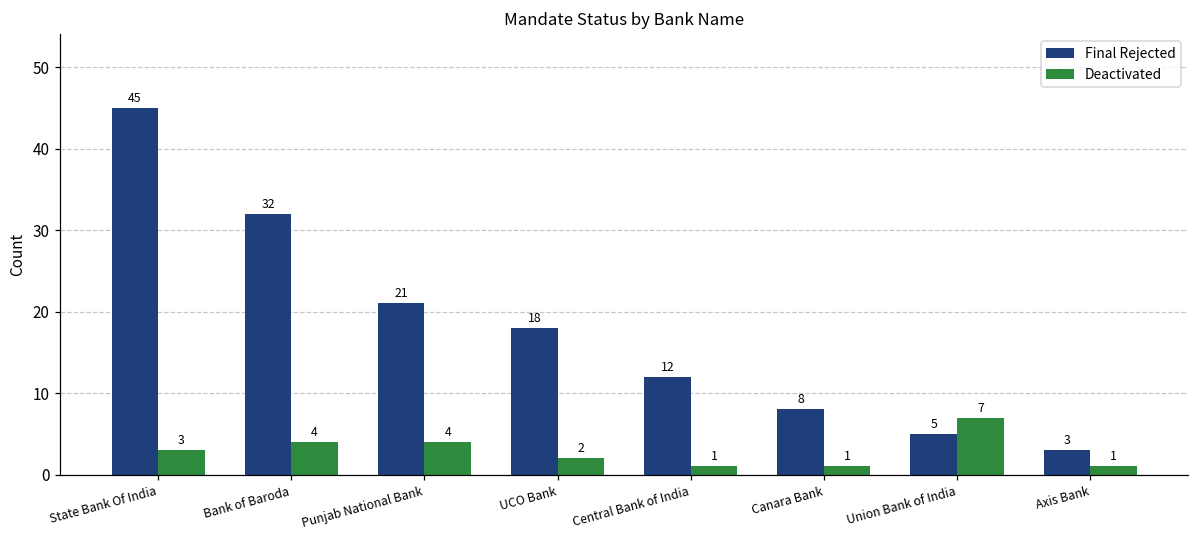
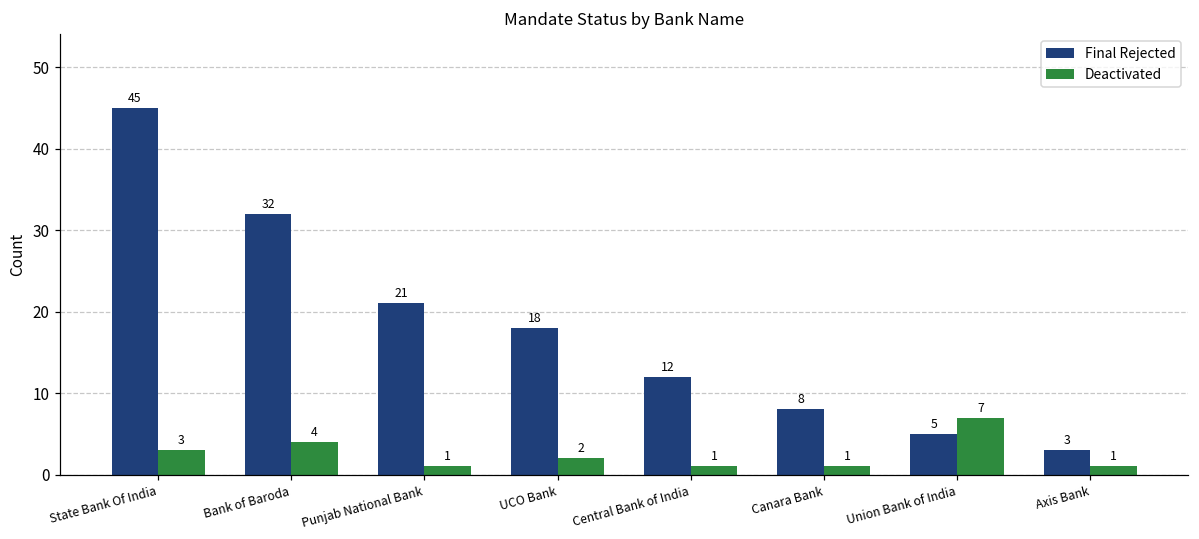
Deactivated, Punjab National Bank: 4 -> 1
